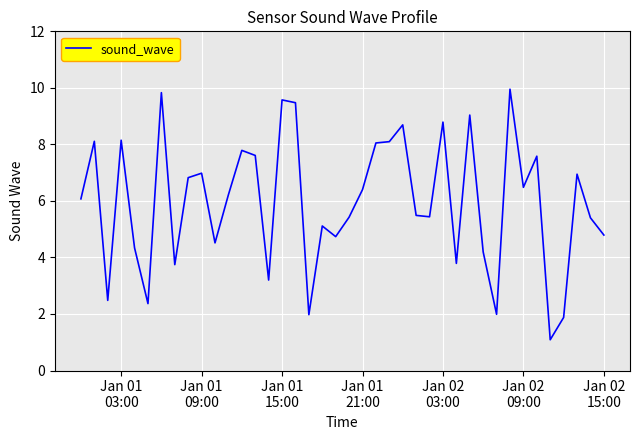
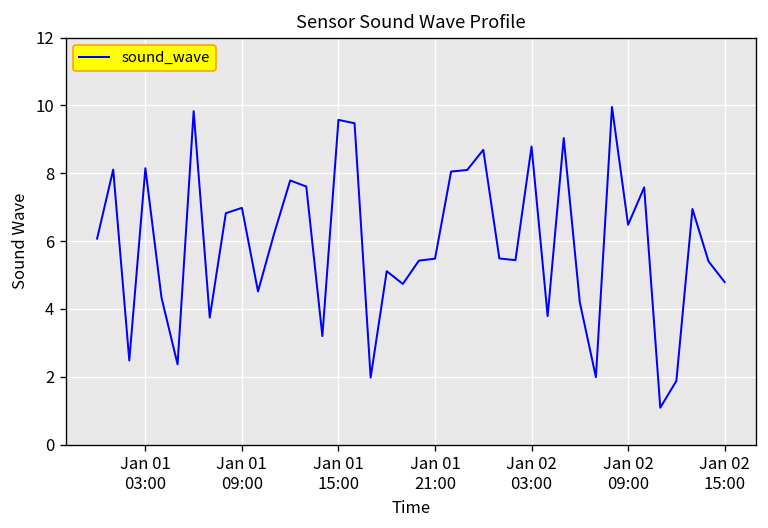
Jan 01 21:00: 6.4 -> 5.5
